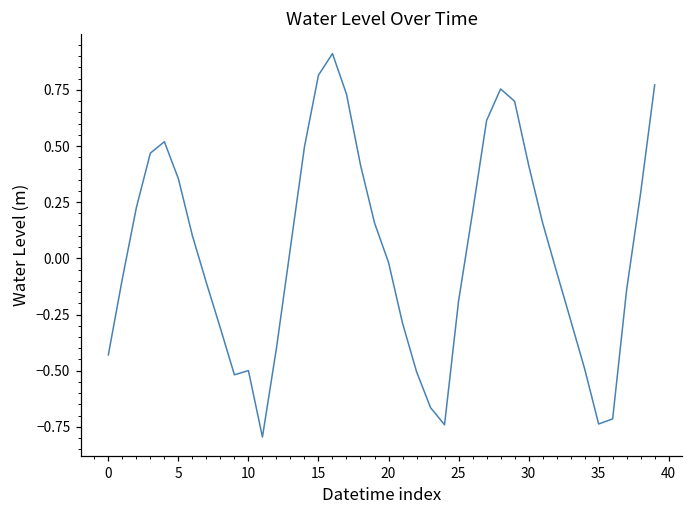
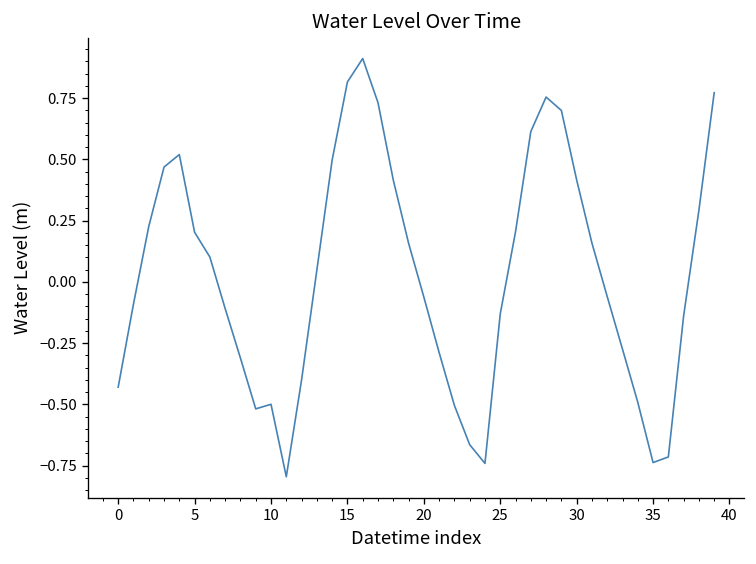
5: 0.35 -> 0.20
20: -0.02 -> -0.06
25: -0.19 -> -0.13
